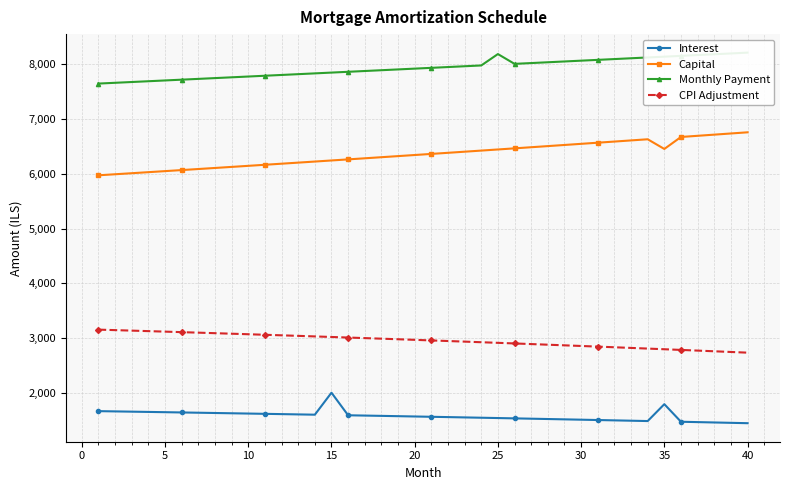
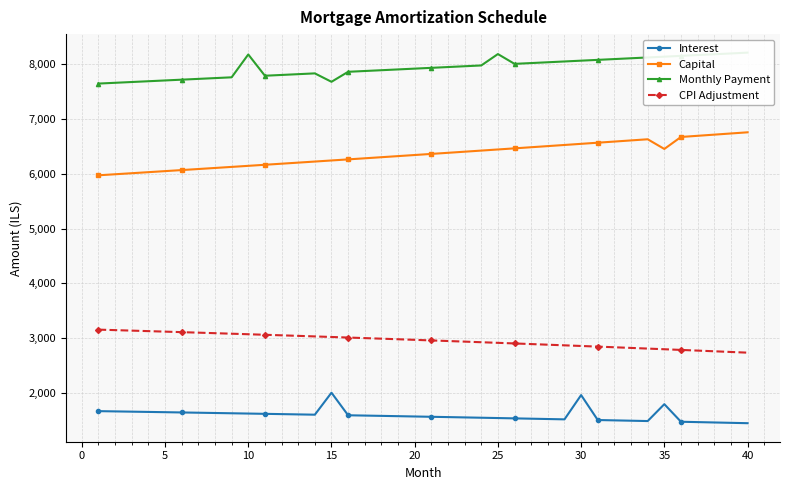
Monthly Payment, 10: 7,800 -> 8,200
Monthly Payment, 15: 7,800 -> 7,700
Interest, 30: 1,500 -> 2,000
